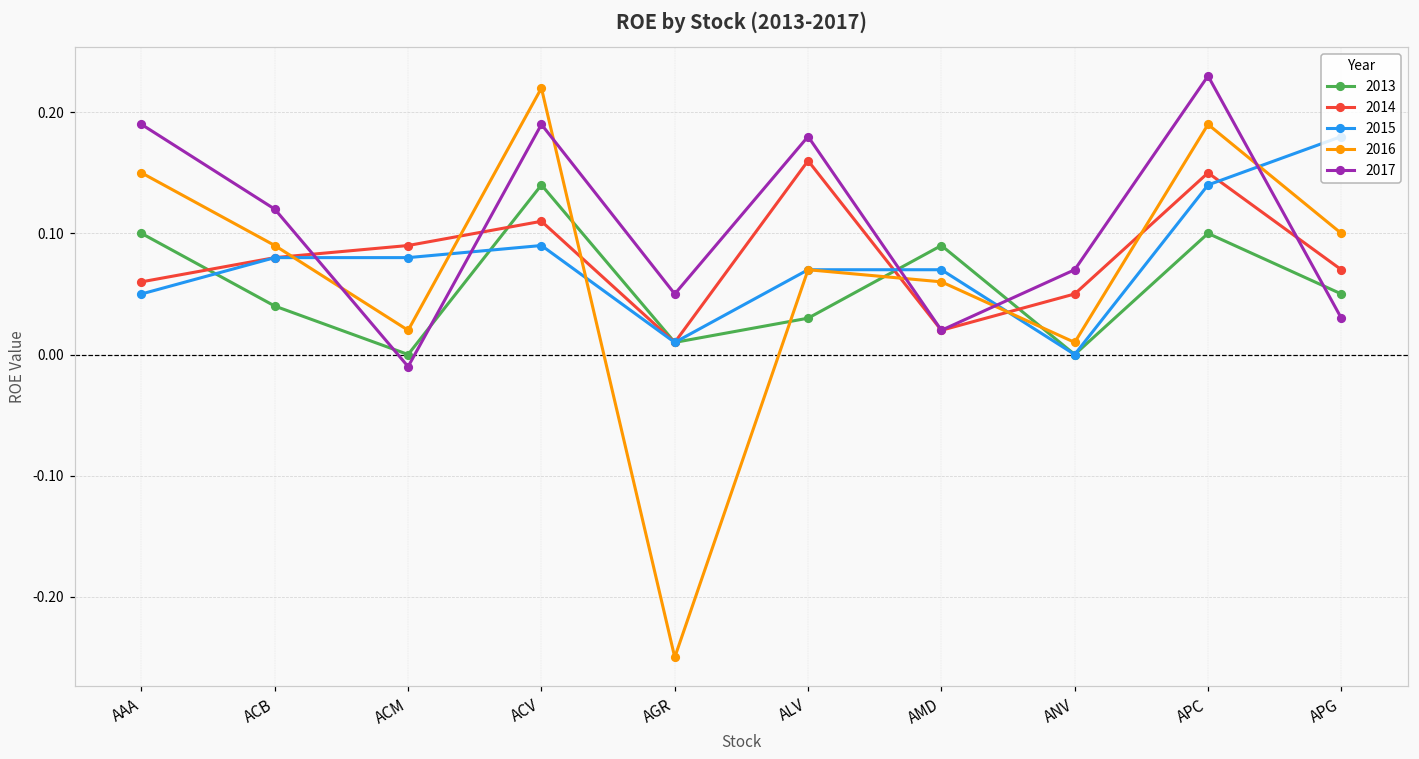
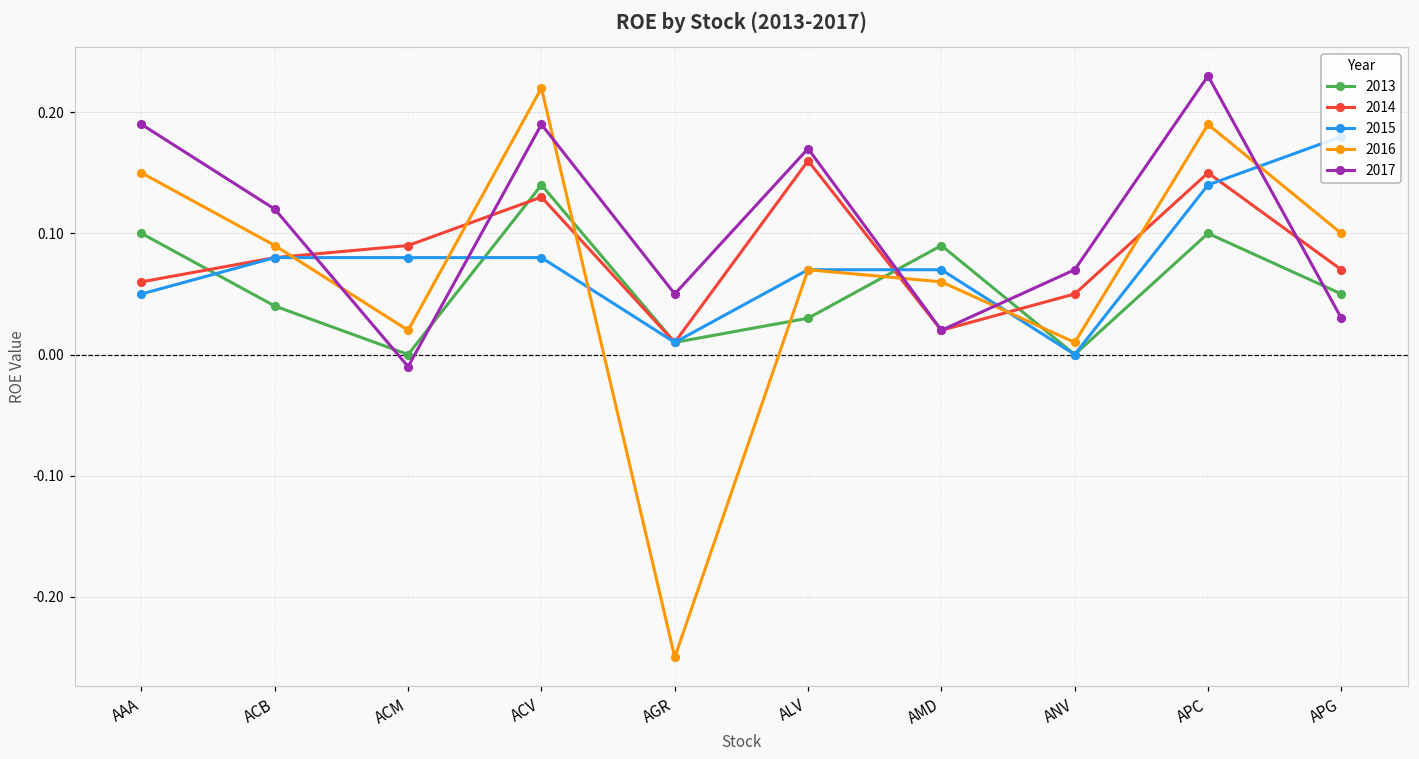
2014, ACV: 0.11 -> 0.13
2015, ACV: 0.09 -> 0.08
2017, ALV: 0.18 -> 0.17
